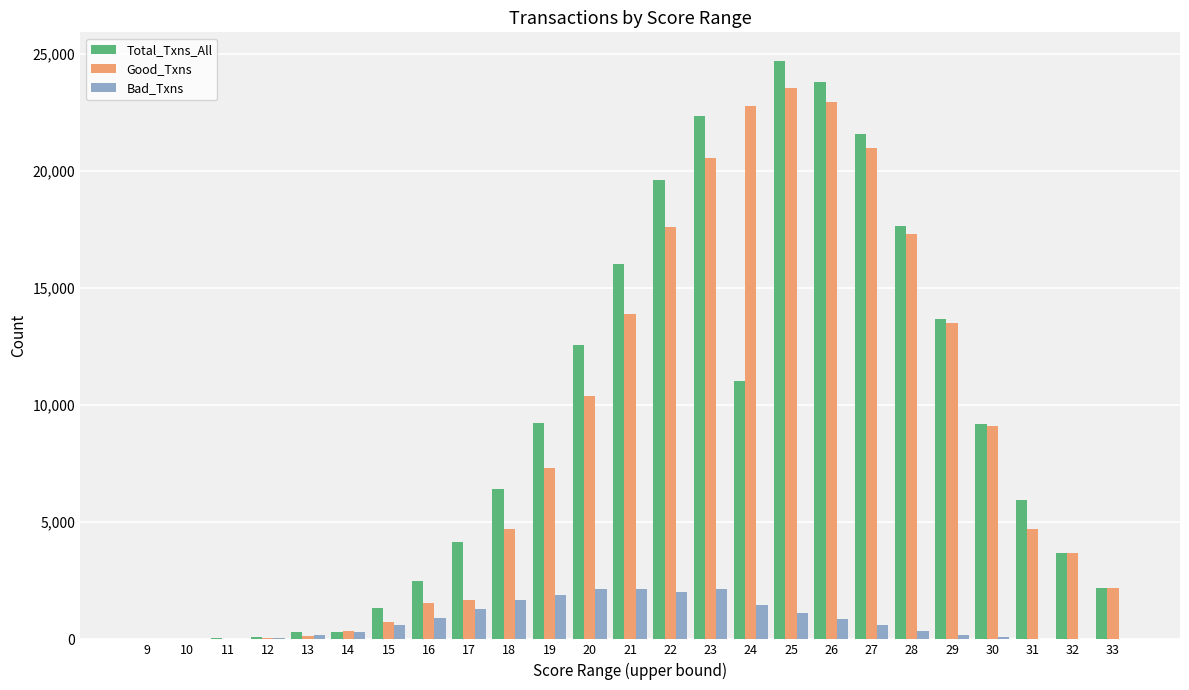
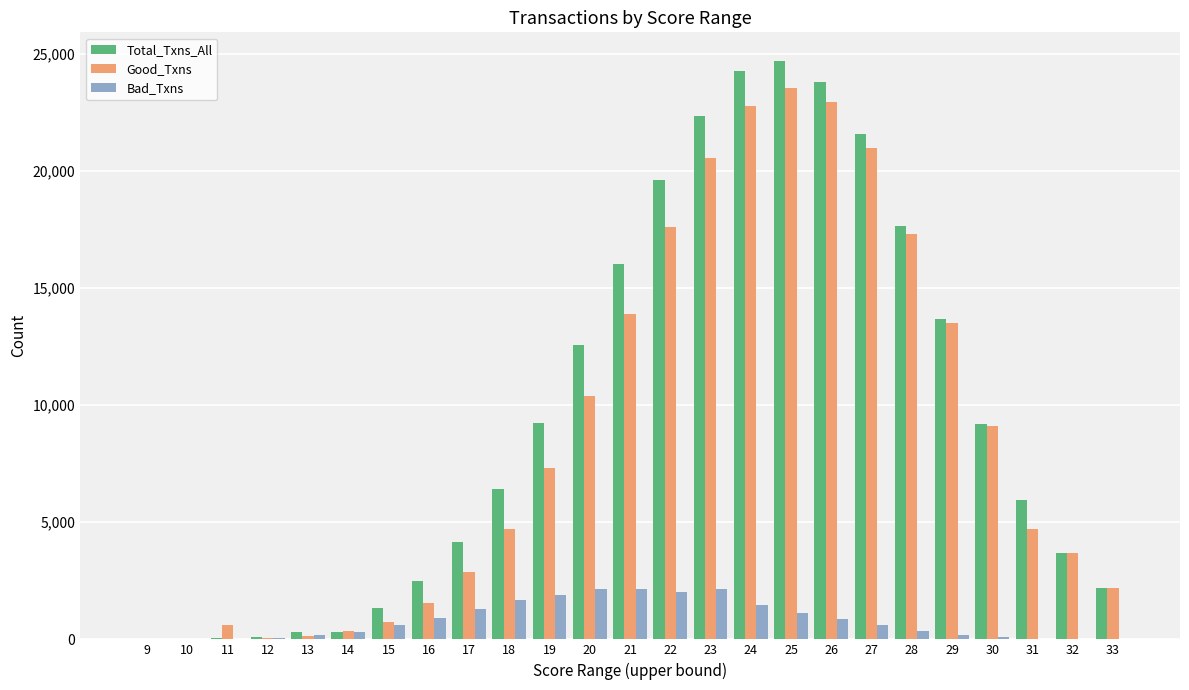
Good_Txns, 11: 0 -> 600
Good_Txns, 17: 1,700 -> 2,900
Total_Txns_All, 24: 11,000 -> 24,300
